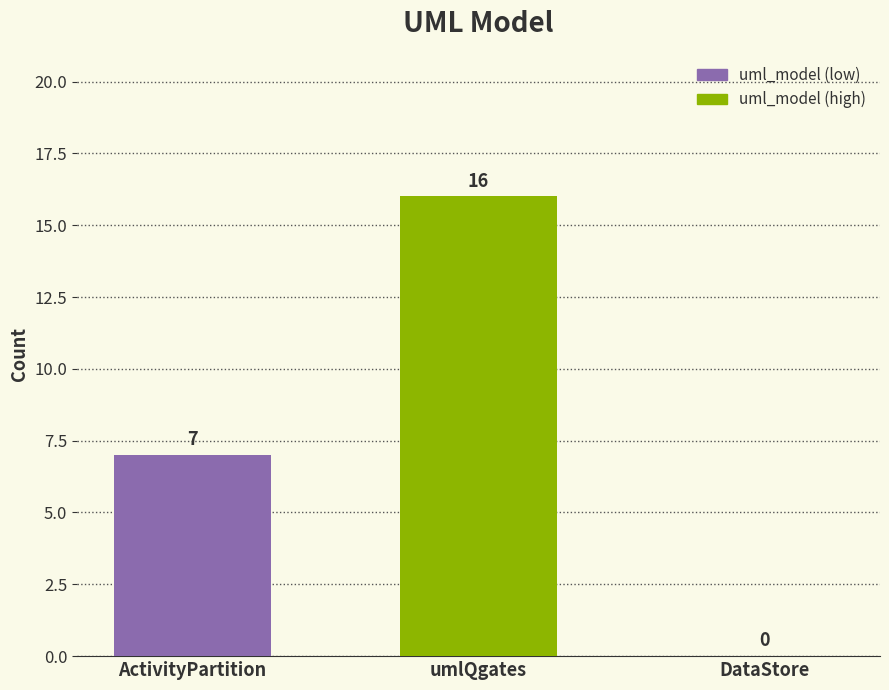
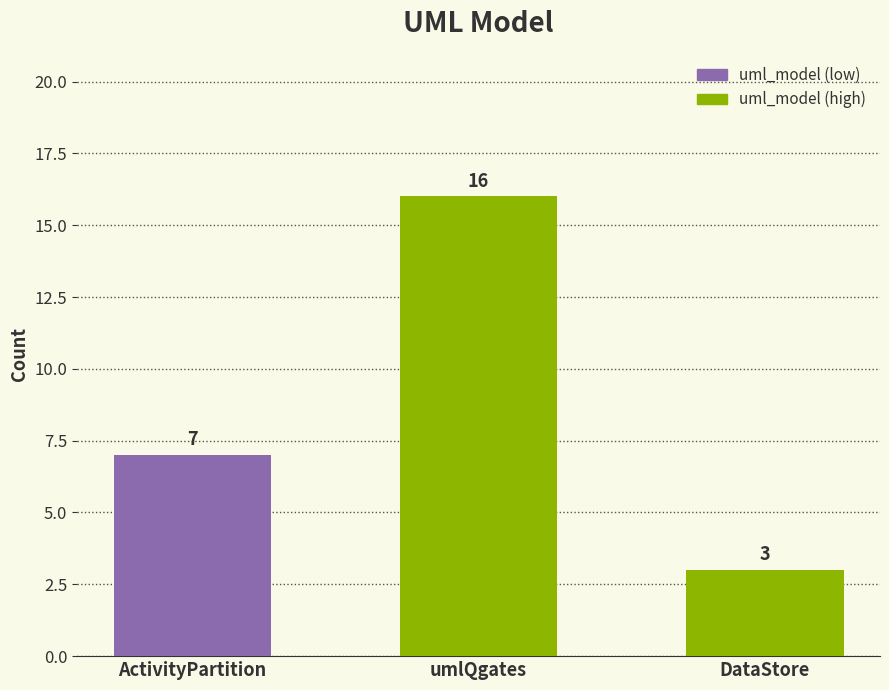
DataStore: 0 -> 3
